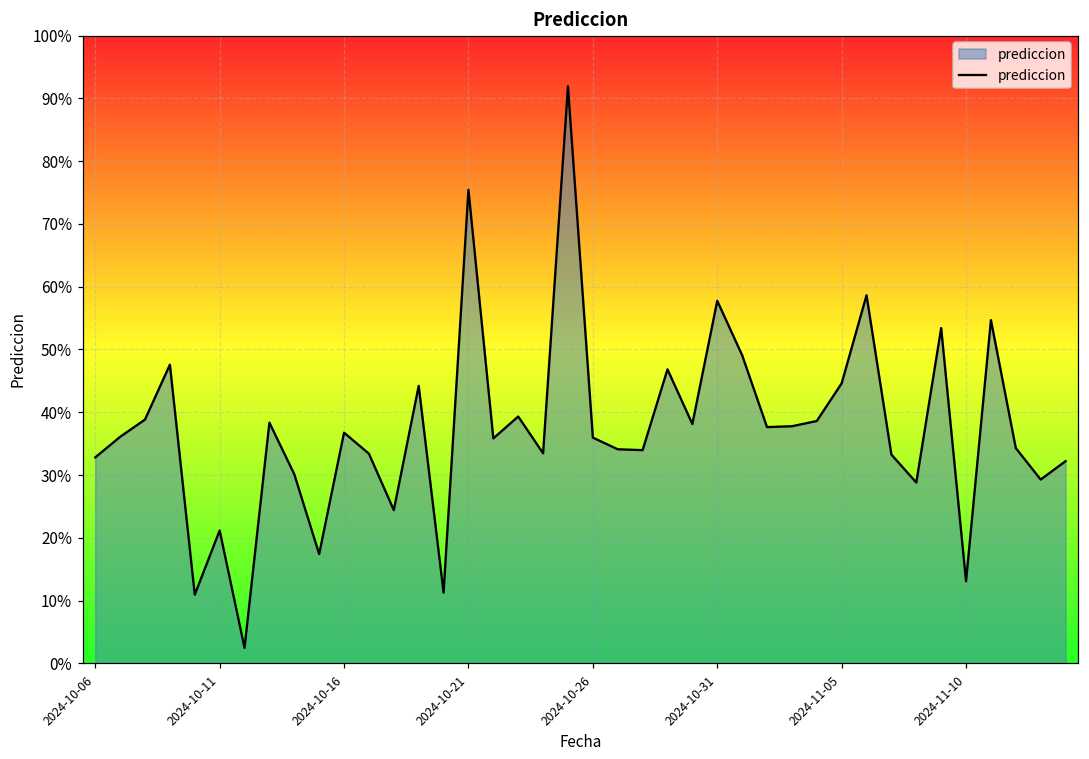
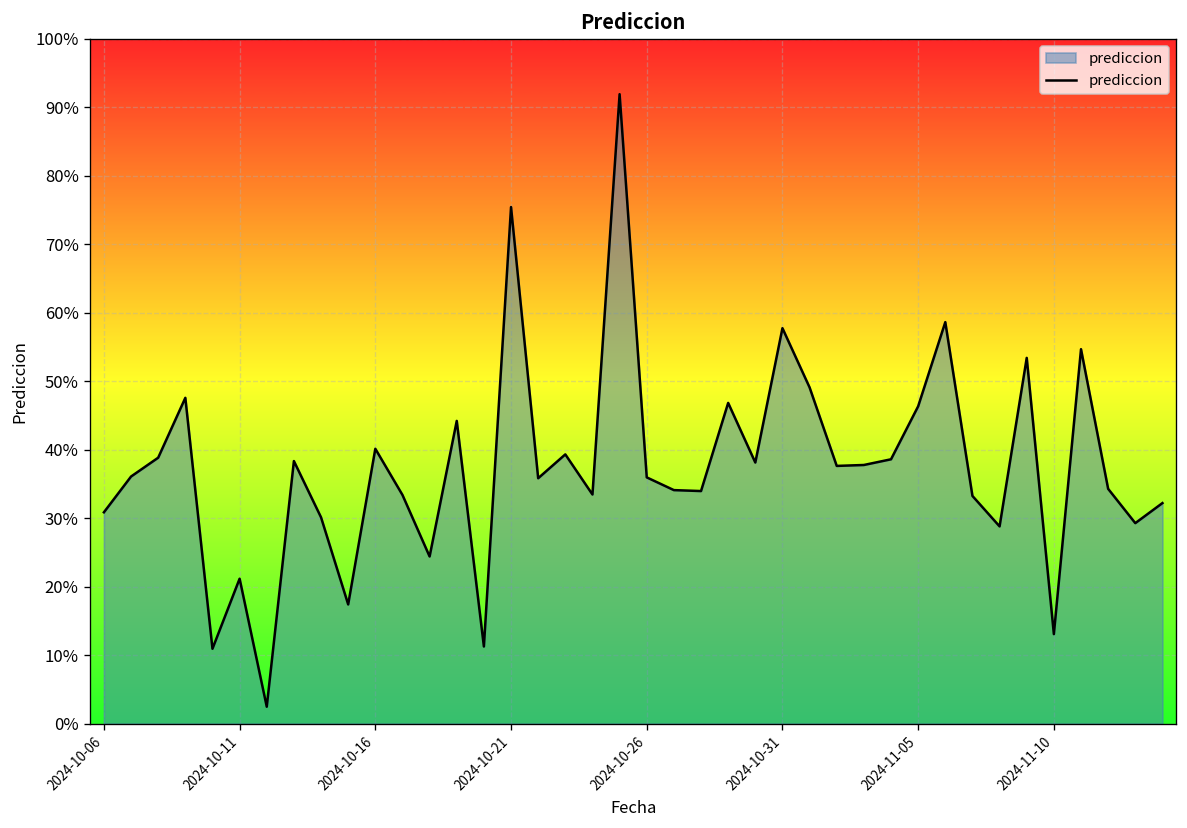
2024-10-06: 33% -> 31%
2024-10-16: 37% -> 40%
2024-11-05: 45% -> 46%
